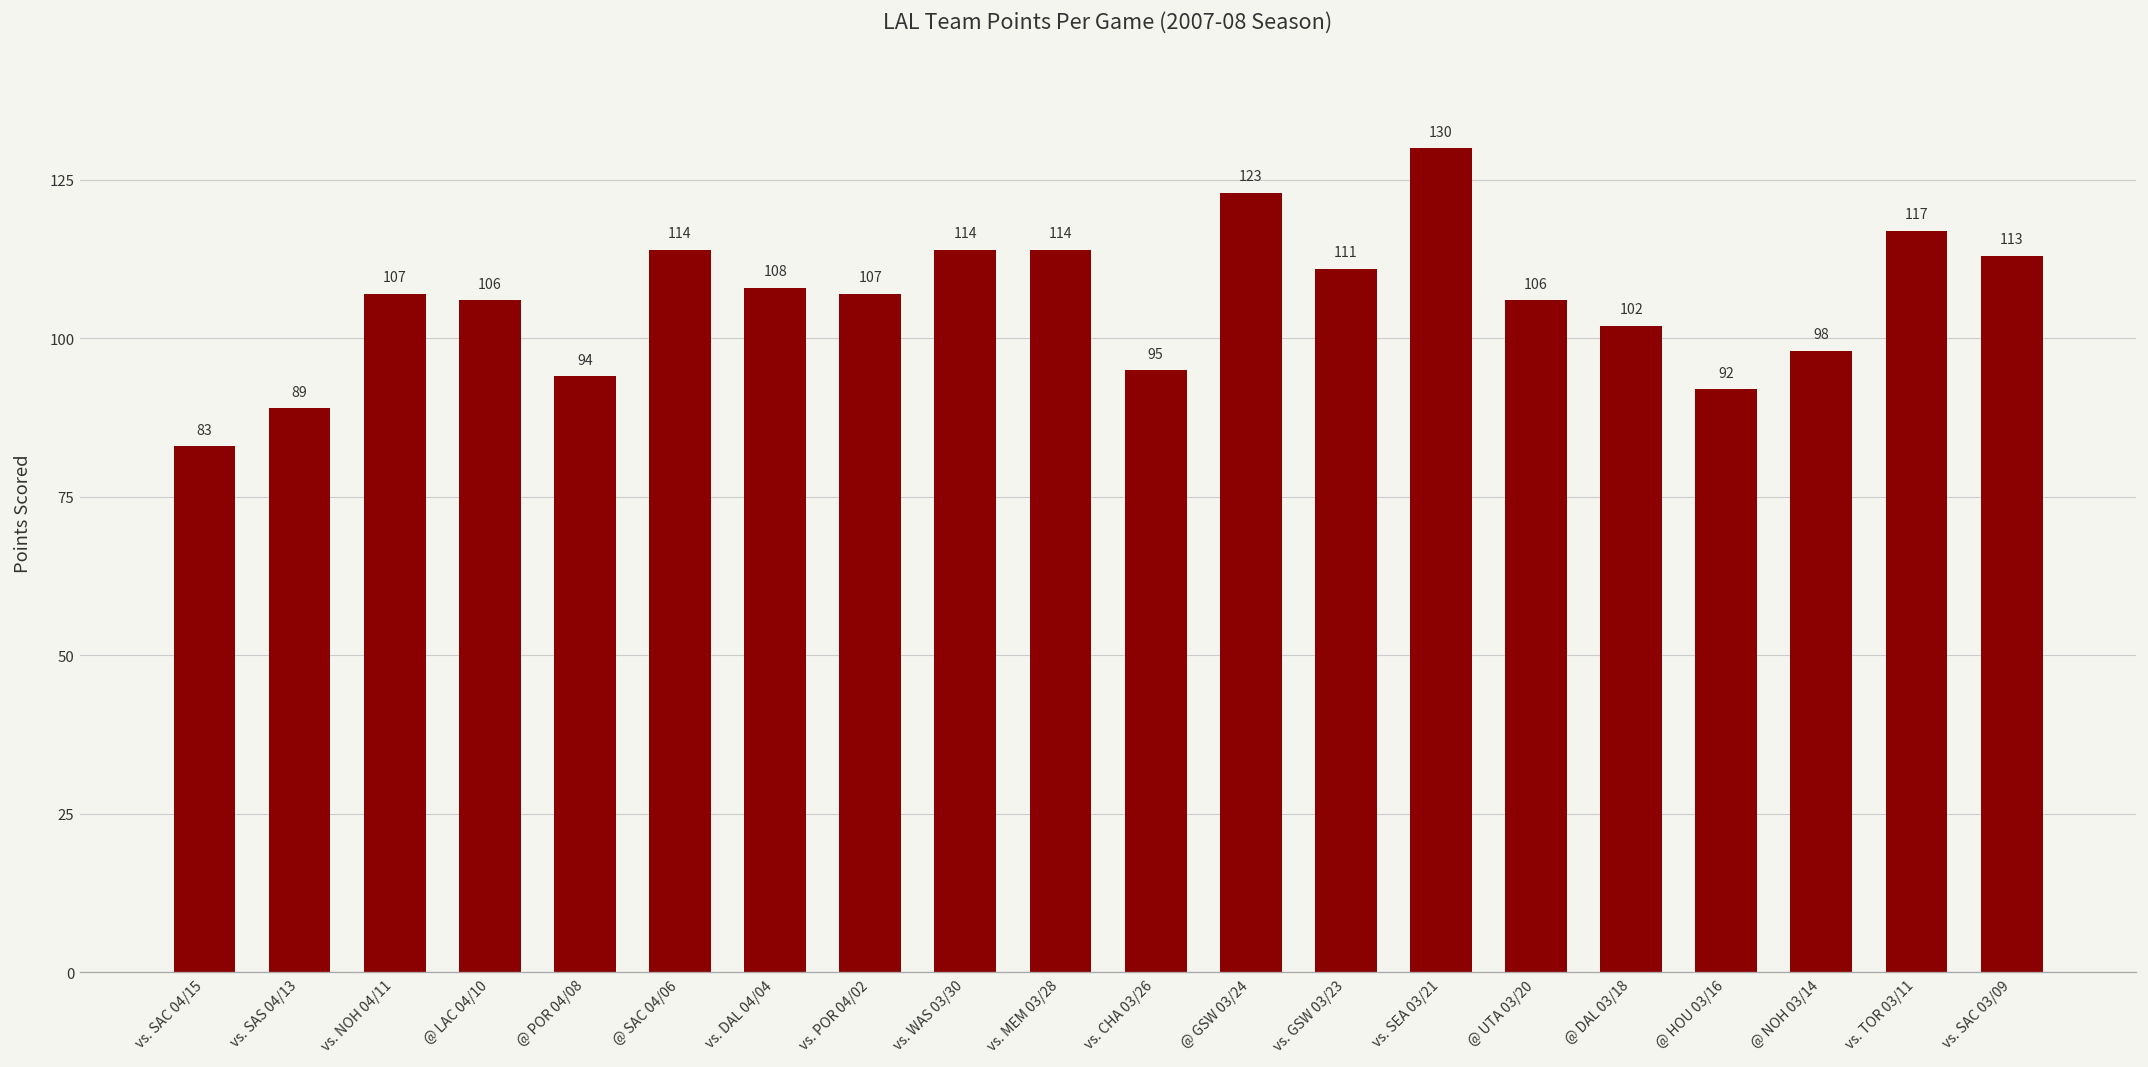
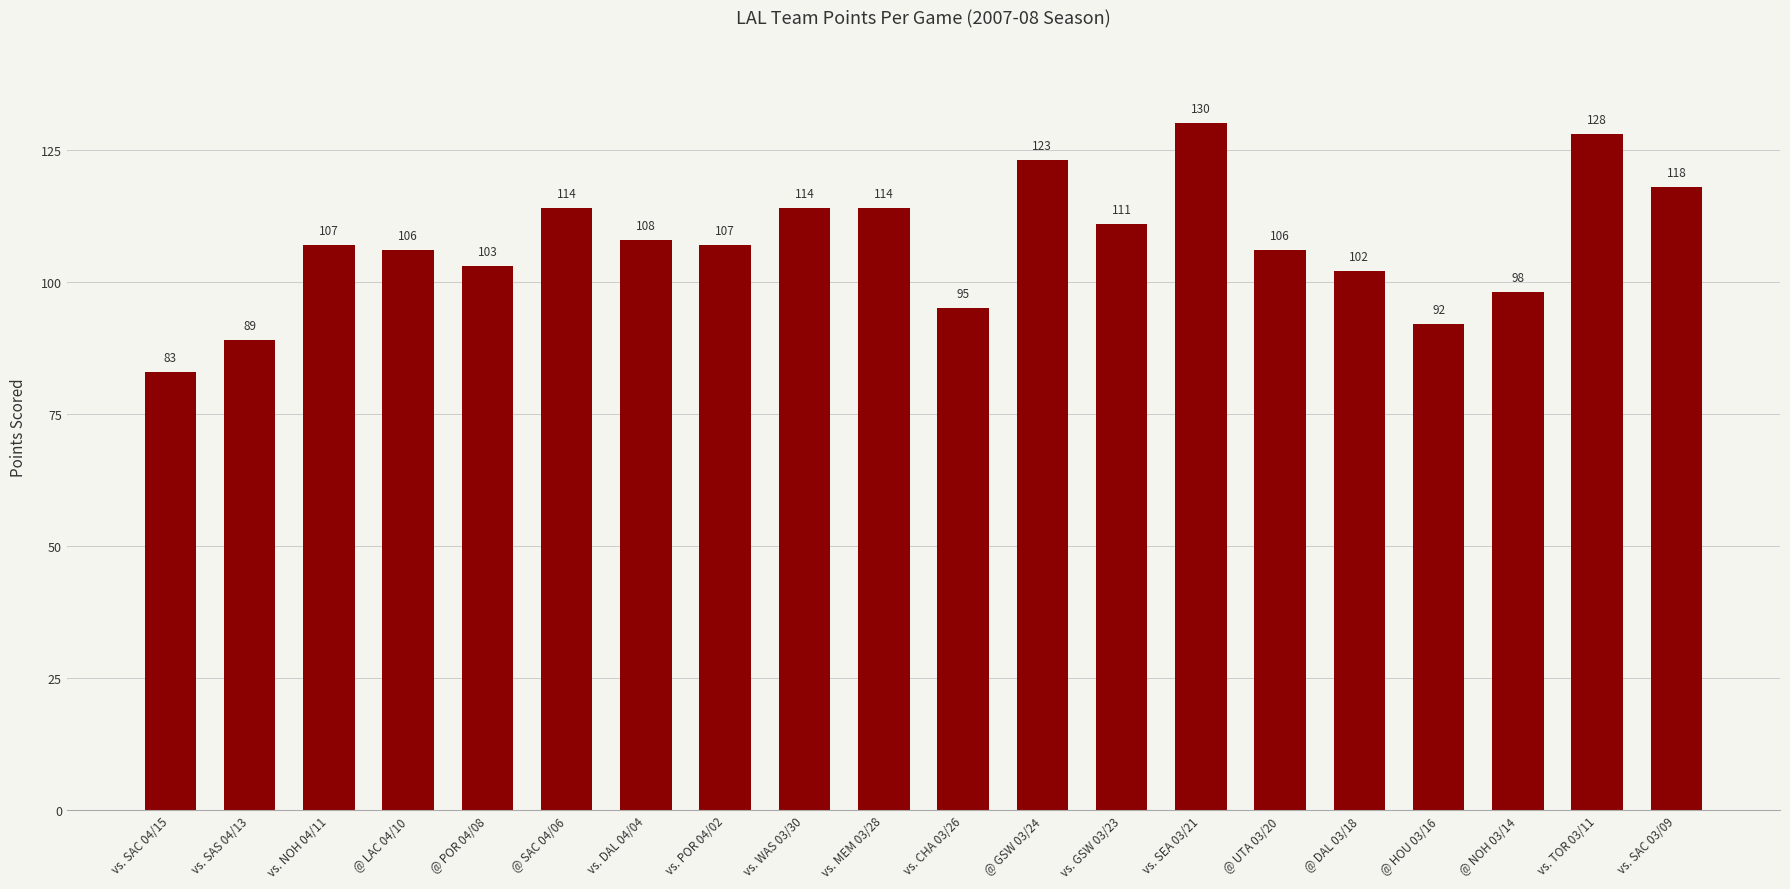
@ POR 04/08: 94 -> 103
vs. TOR 03/11: 117 -> 128
vs. SAC 03/09: 113 -> 118
